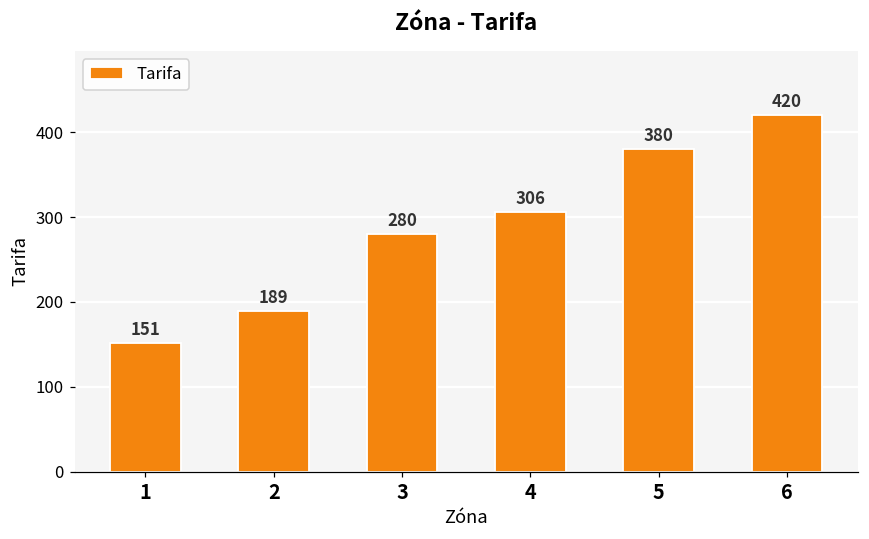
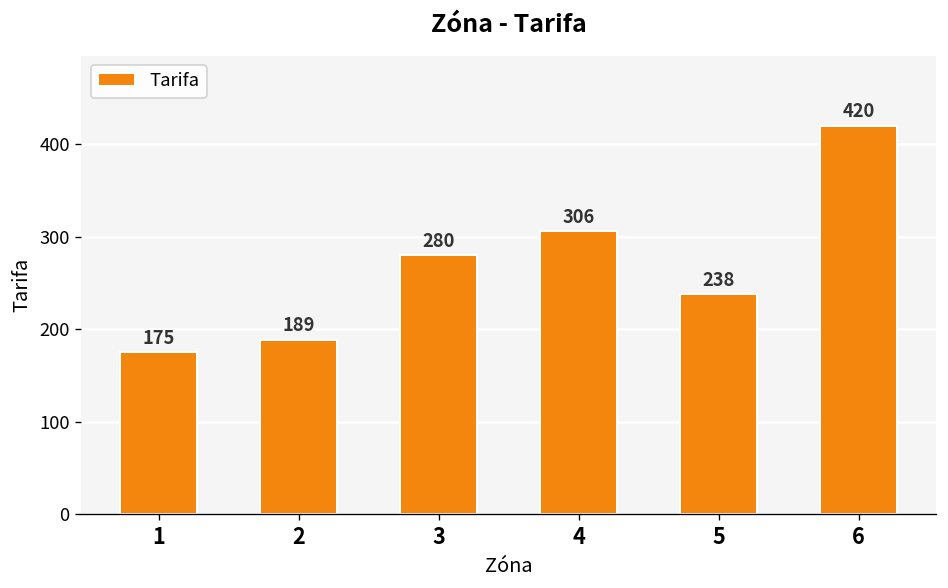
1: 151 -> 175
5: 380 -> 238
